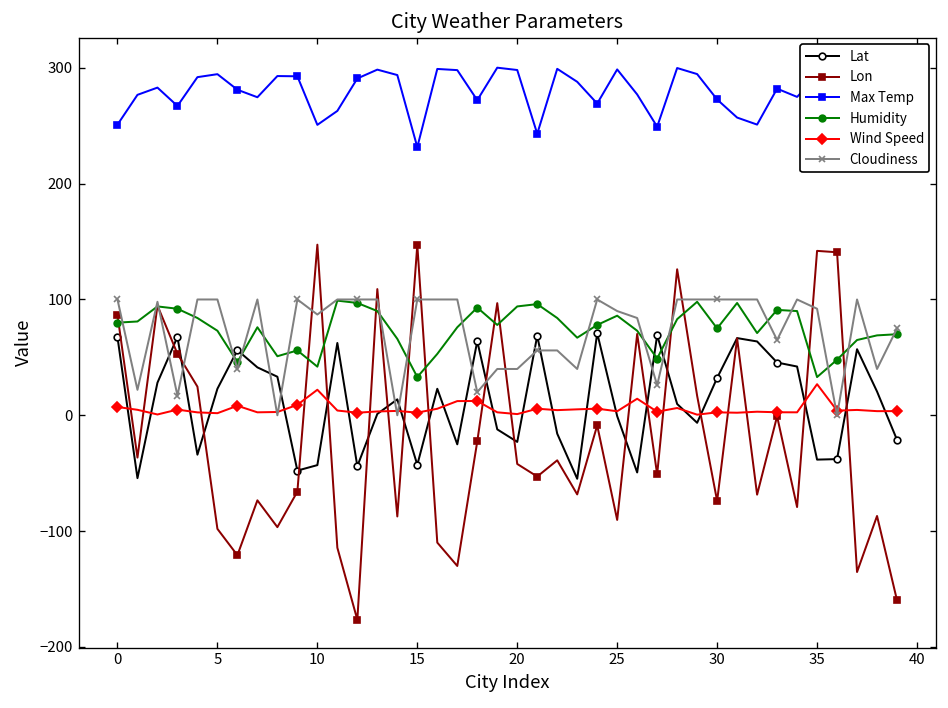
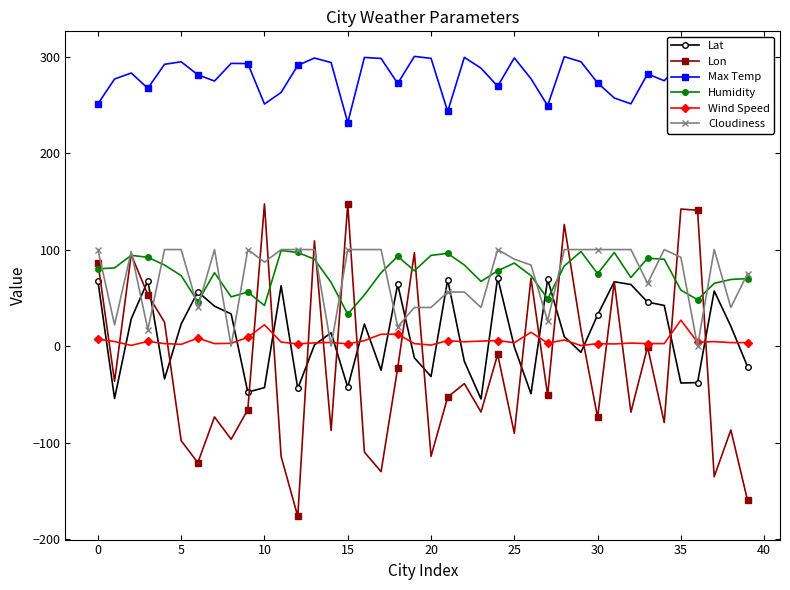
Lat, 20: -20 -> -30
Lon, 20: -40 -> -110
Humidity, 35: 30 -> 60
